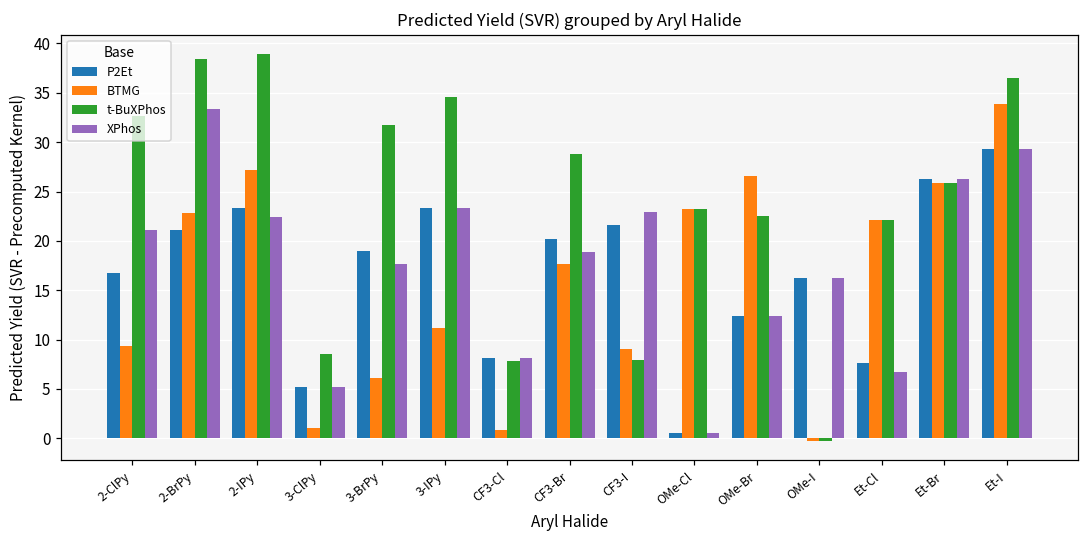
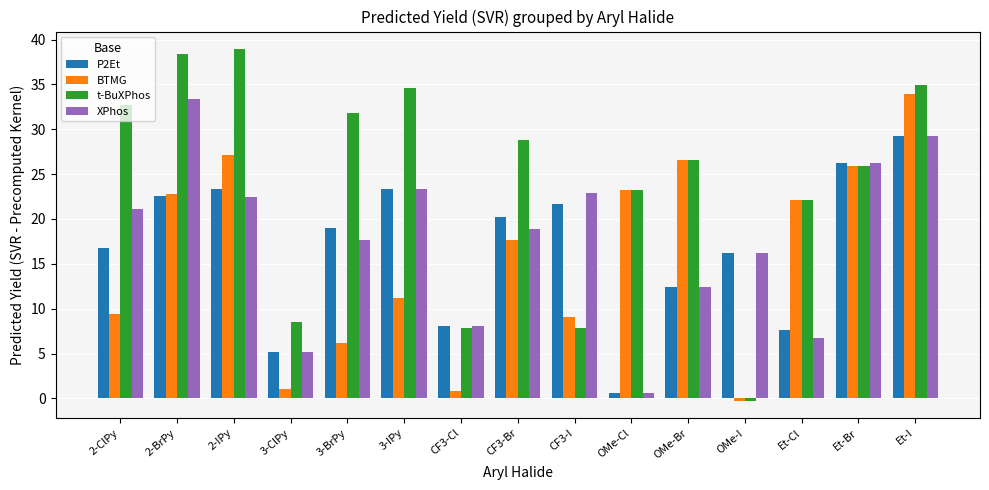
P2Et, 2-BrPy: 21 -> 23
t-BuXPhos, OMe-Br: 22 -> 27
t-BuXPhos, Et-I: 37 -> 35
